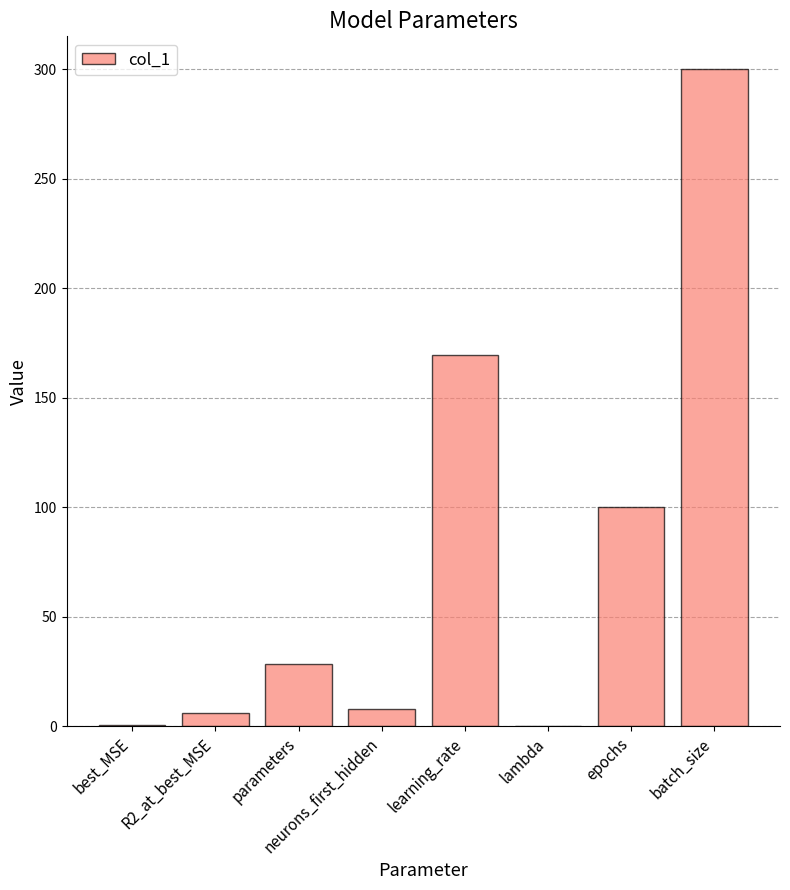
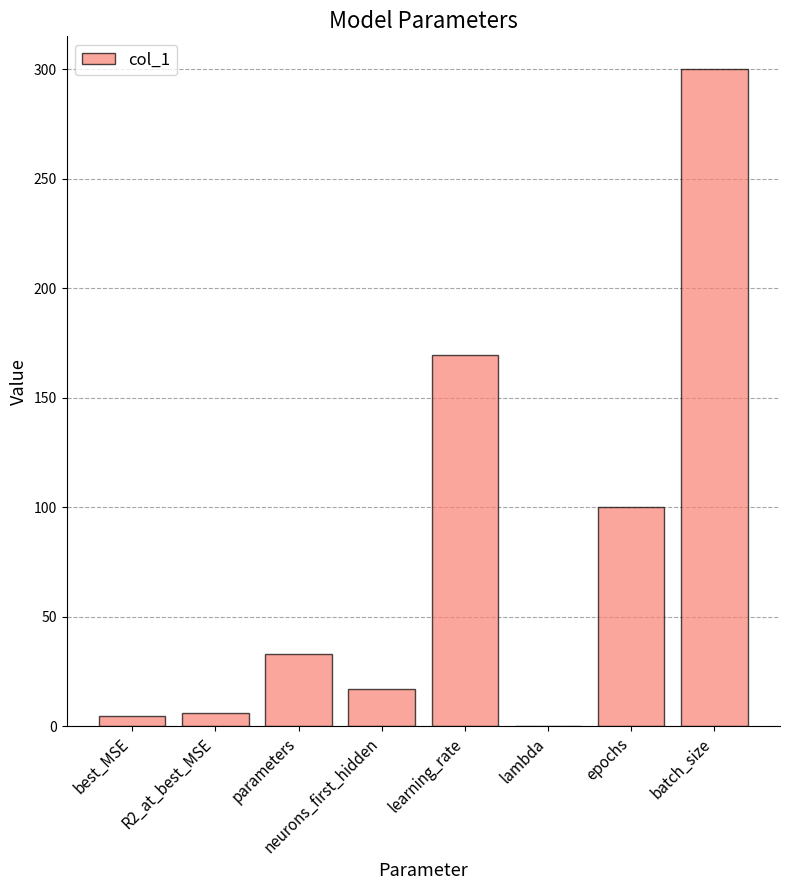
best_MSE: 1 -> 5
parameters: 28 -> 33
neurons_first_hidden: 8 -> 17
